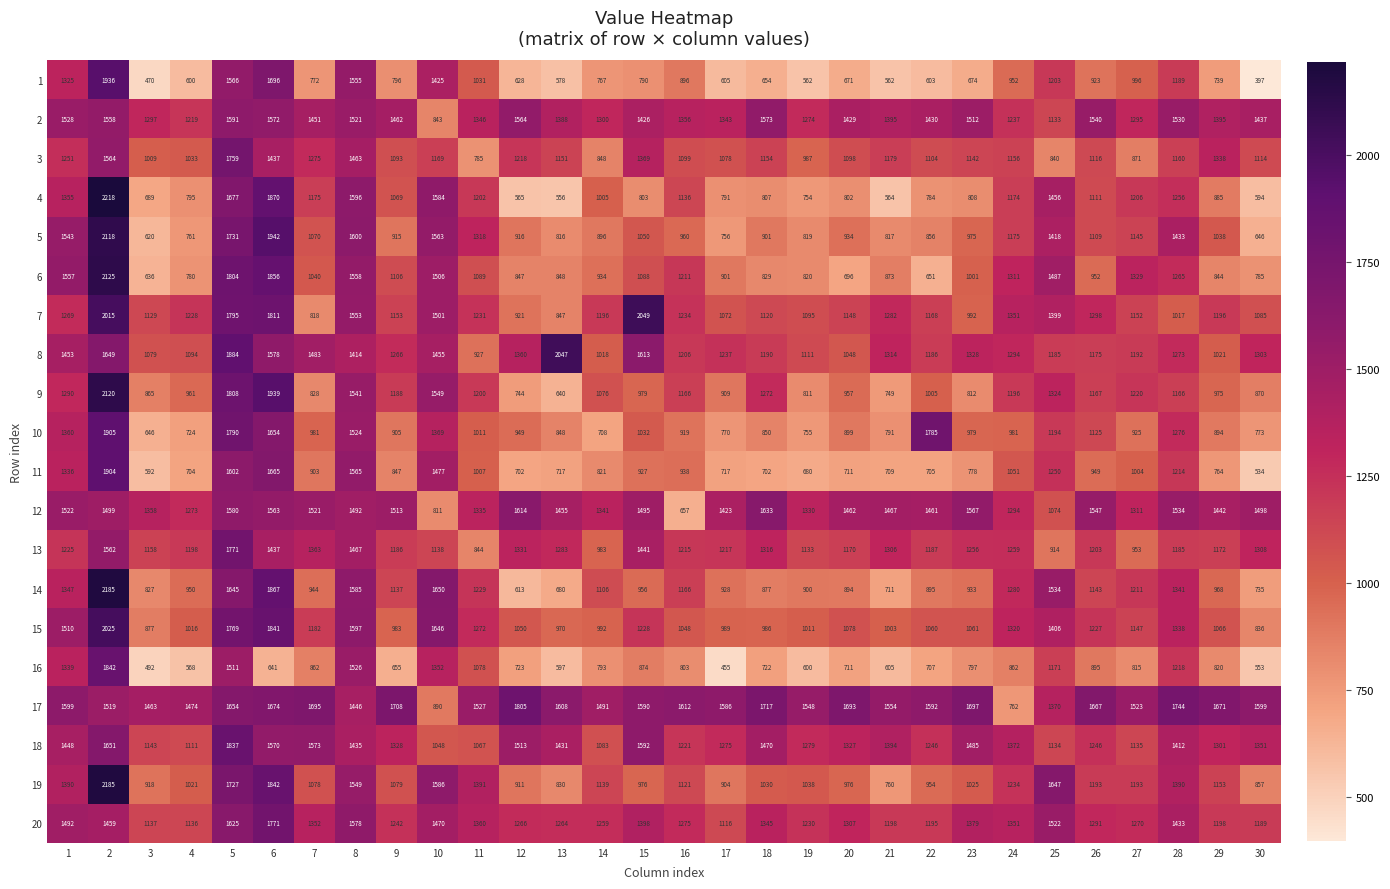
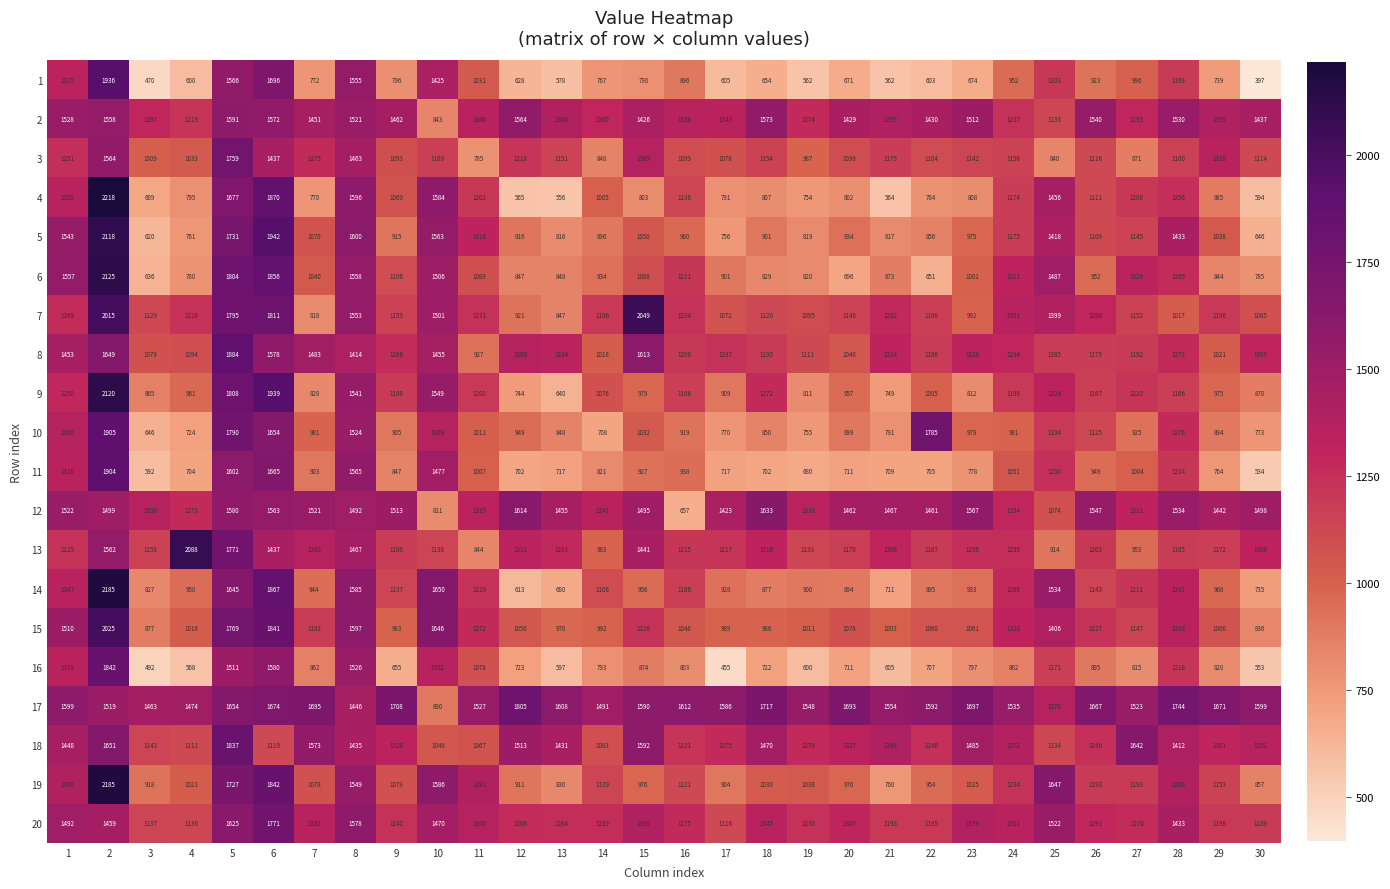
4, 7: 1175 -> 770
8, 13: 2047 -> 1334
13, 4: 1198 -> 2088
16, 6: 641 -> 1580
17, 24: 762 -> 1535
18, 6: 1570 -> 1119
18, 27: 1135 -> 1642
